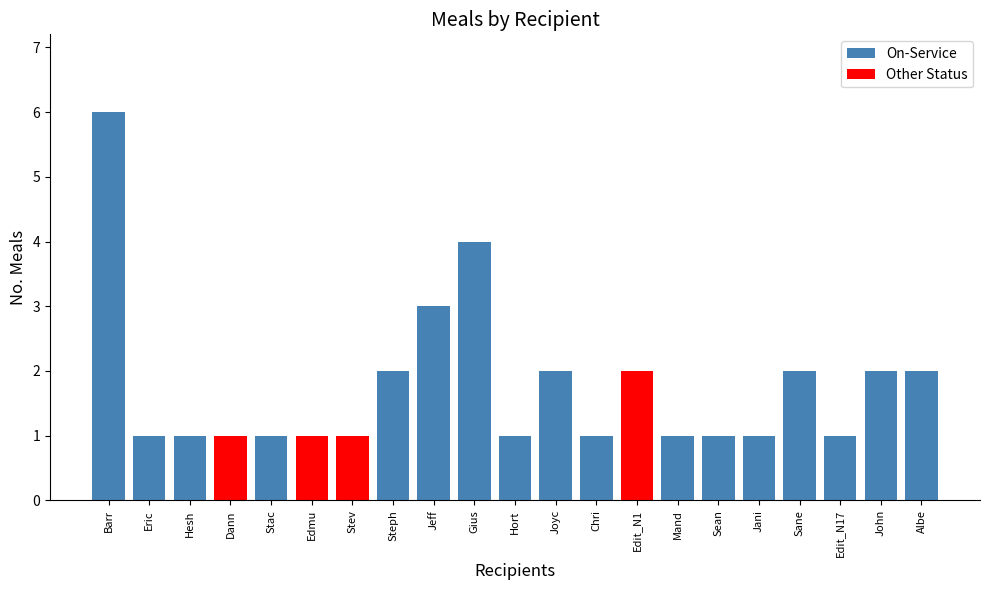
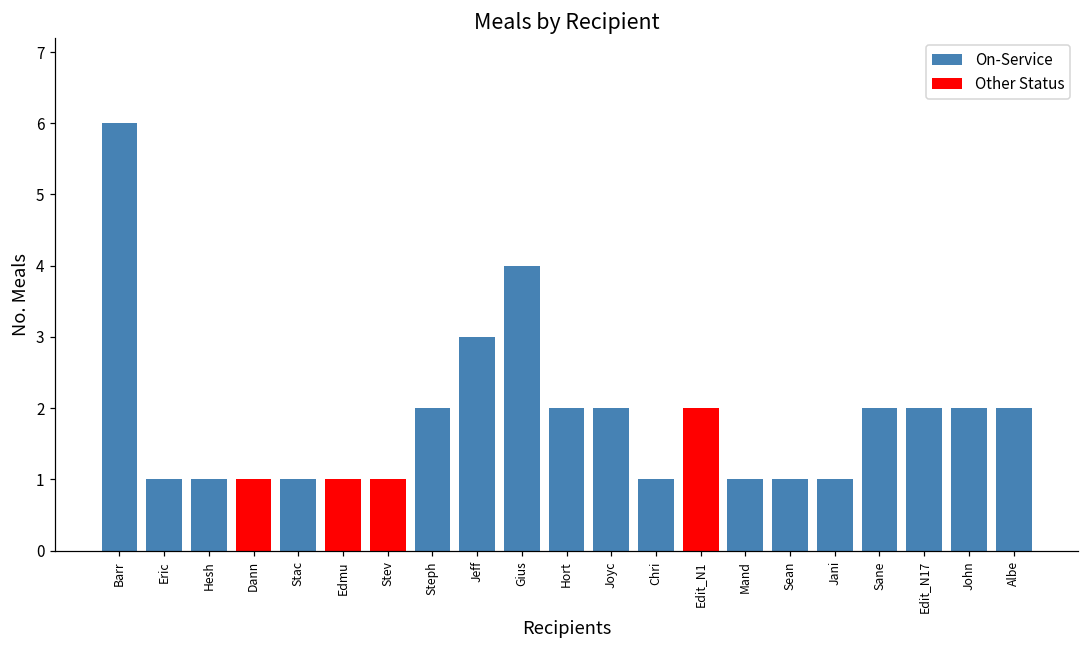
On-Service, Hort: 1 -> 2
On-Service, Edit_N17: 1 -> 2
